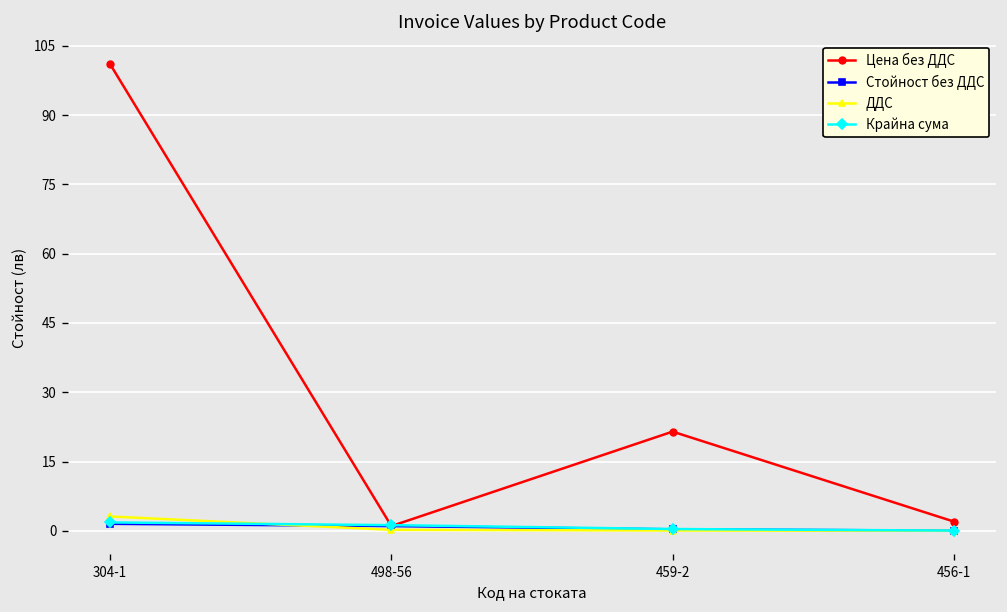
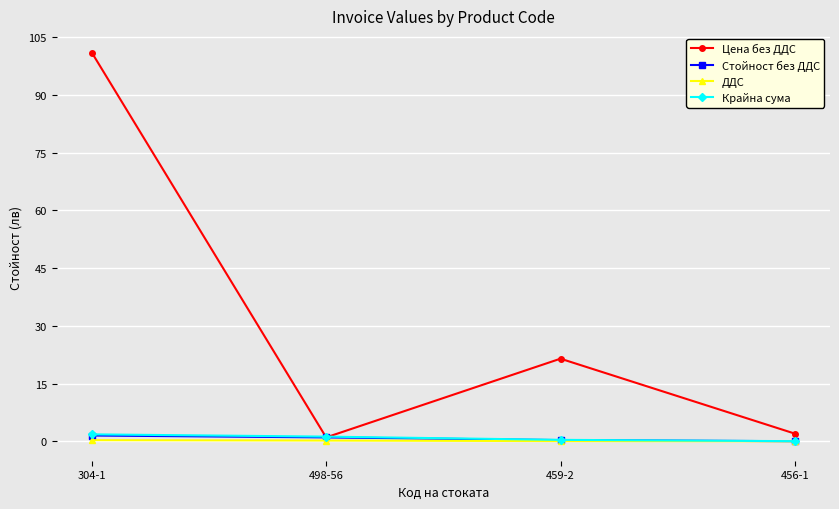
ДДС, 304-1: 3 -> 0
